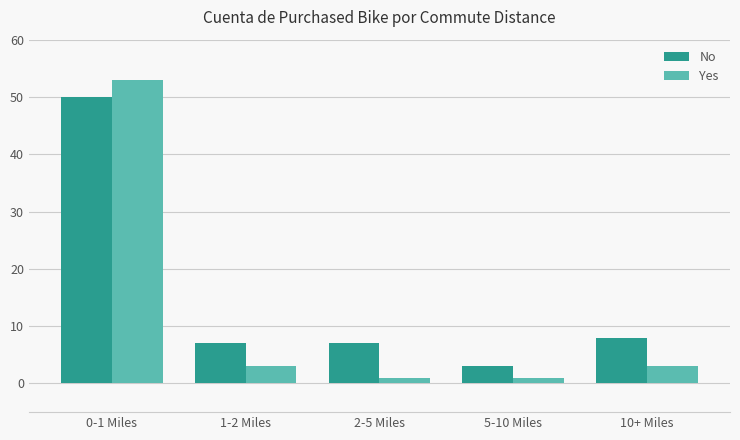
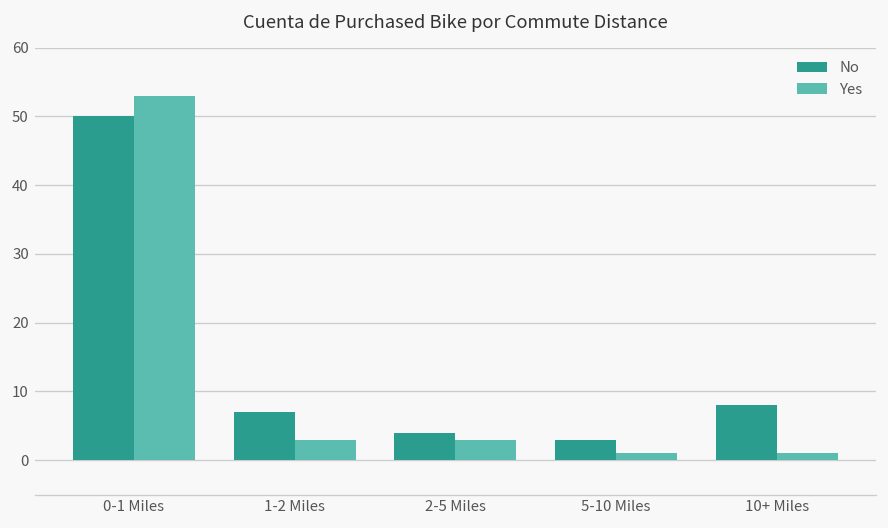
No, 2-5 Miles: 7 -> 4
Yes, 2-5 Miles: 1 -> 3
Yes, 10+ Miles: 3 -> 1
